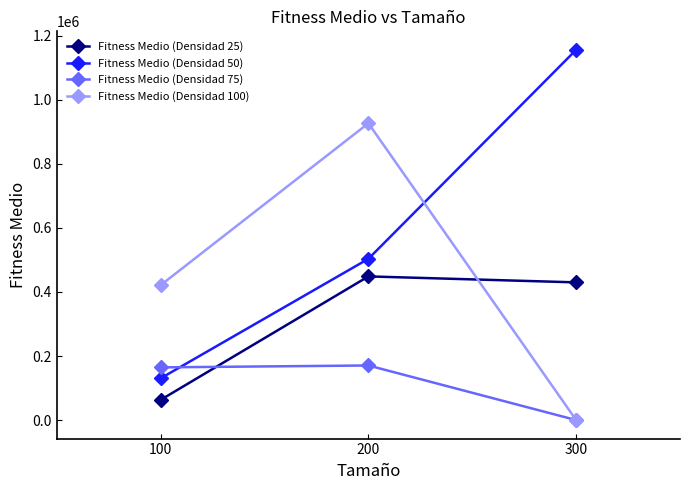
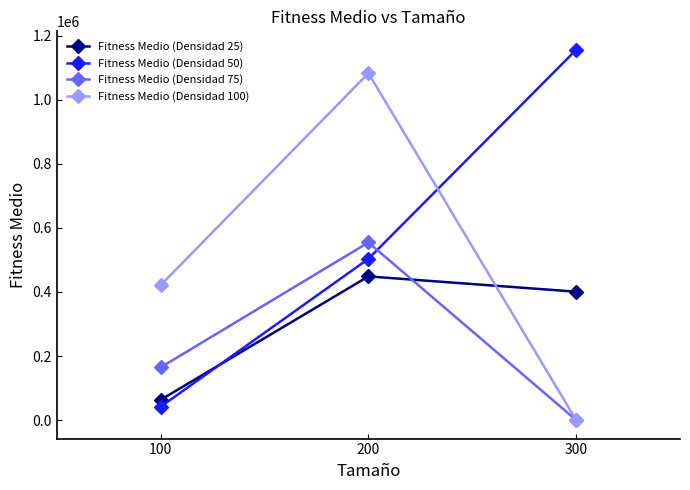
Fitness Medio (Densidad 50), 100: 130000 -> 40000
Fitness Medio (Densidad 75), 200: 170000 -> 550000
Fitness Medio (Densidad 100), 200: 930000 -> 1080000
Fitness Medio (Densidad 25), 300: 430000 -> 400000
